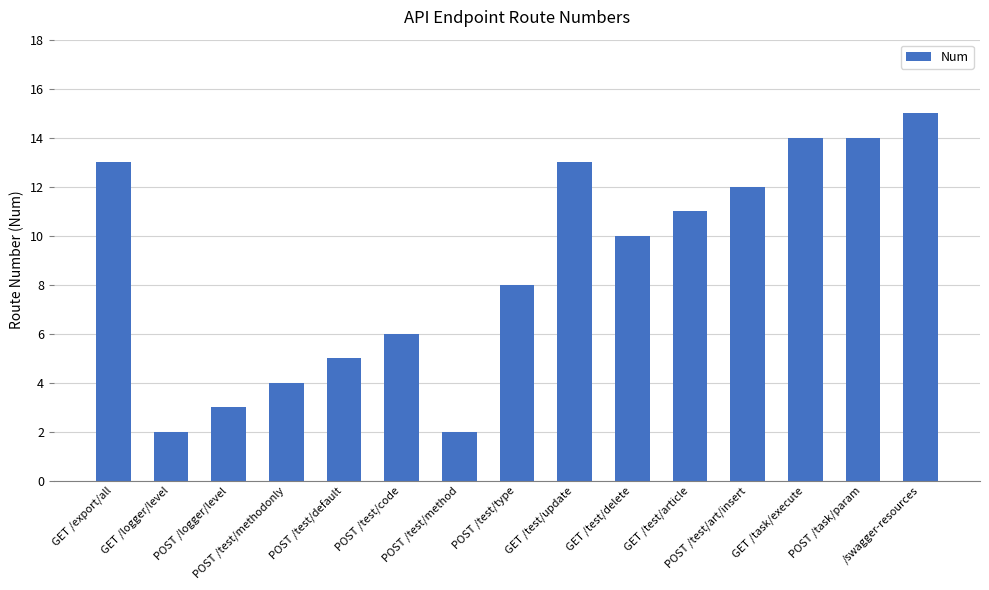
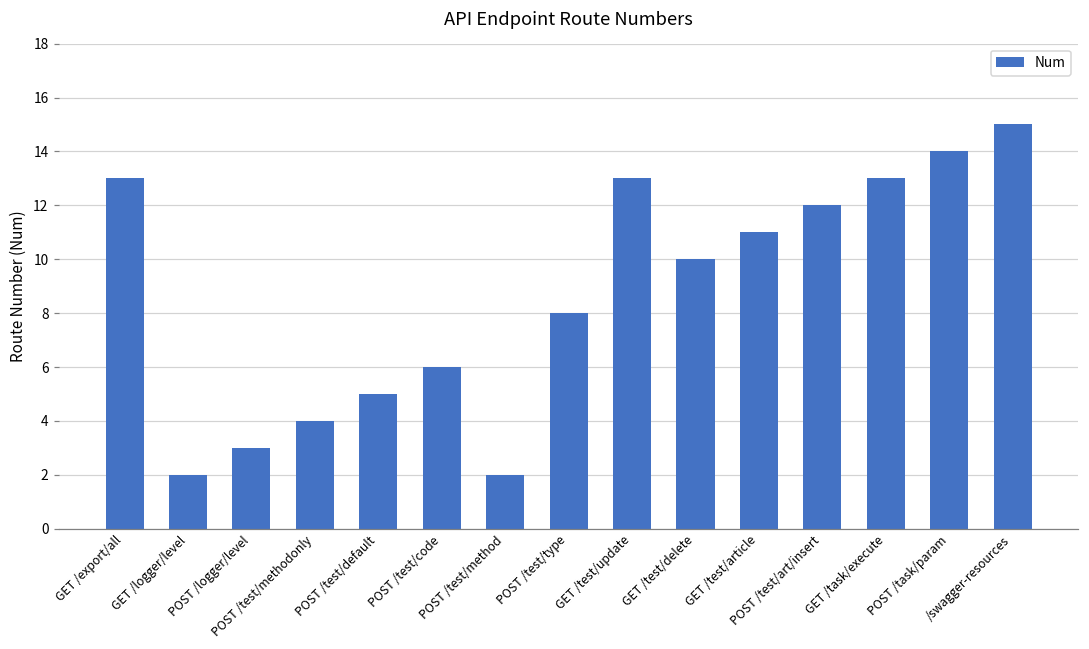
GET /task/execute: 14 -> 13
